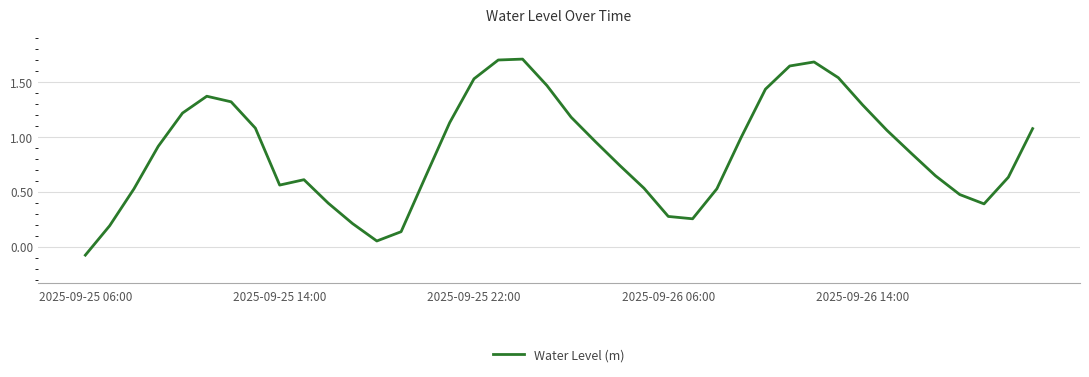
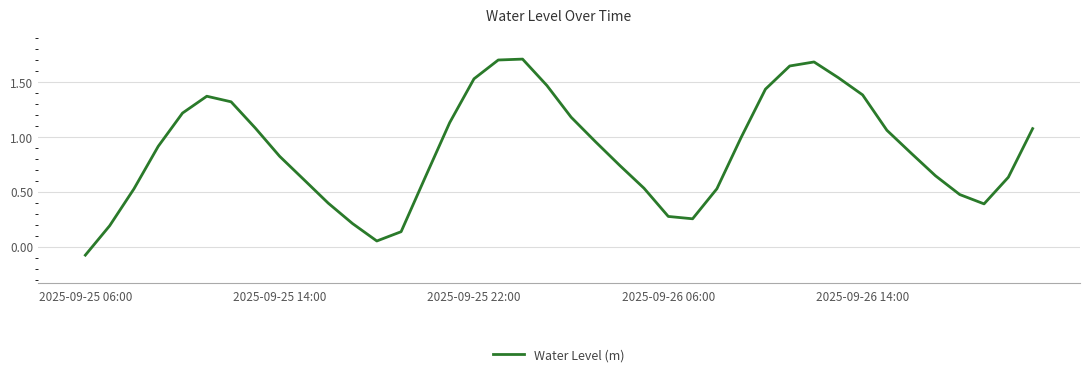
2025-09-25 14:00: 0.56 -> 0.83
2025-09-26 14:00: 1.29 -> 1.39
